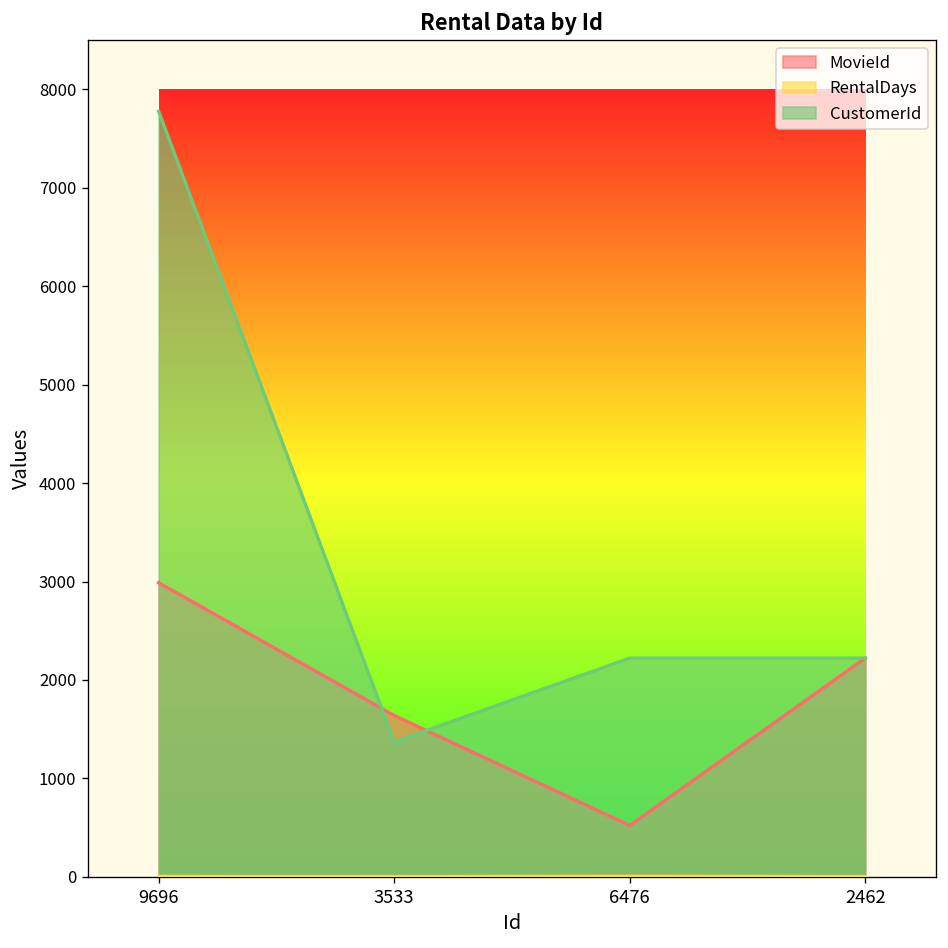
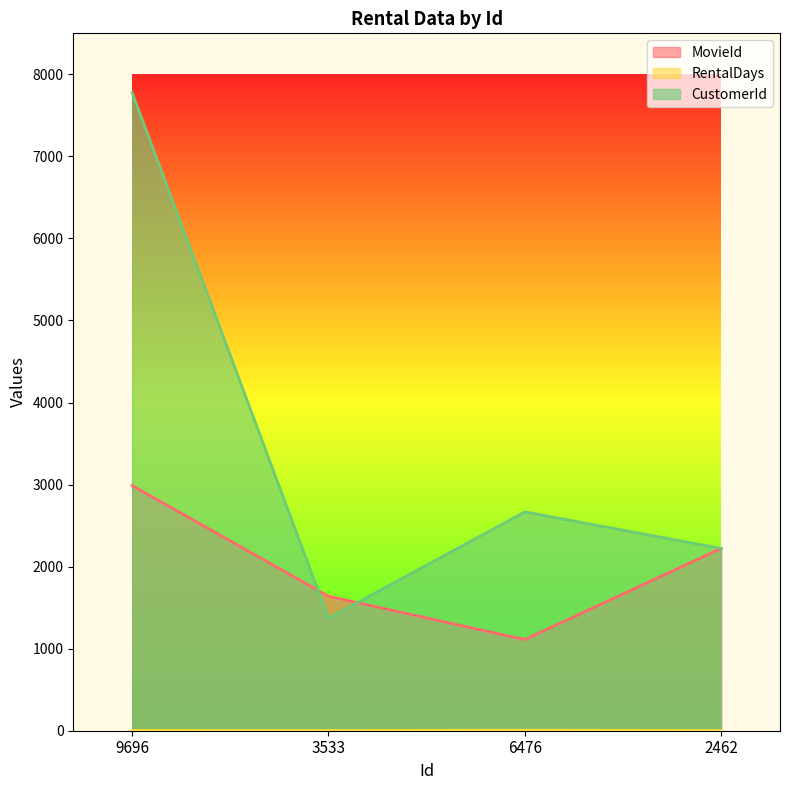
MovieId, 6476: 500 -> 1100
CustomerId, 6476: 2200 -> 2700
